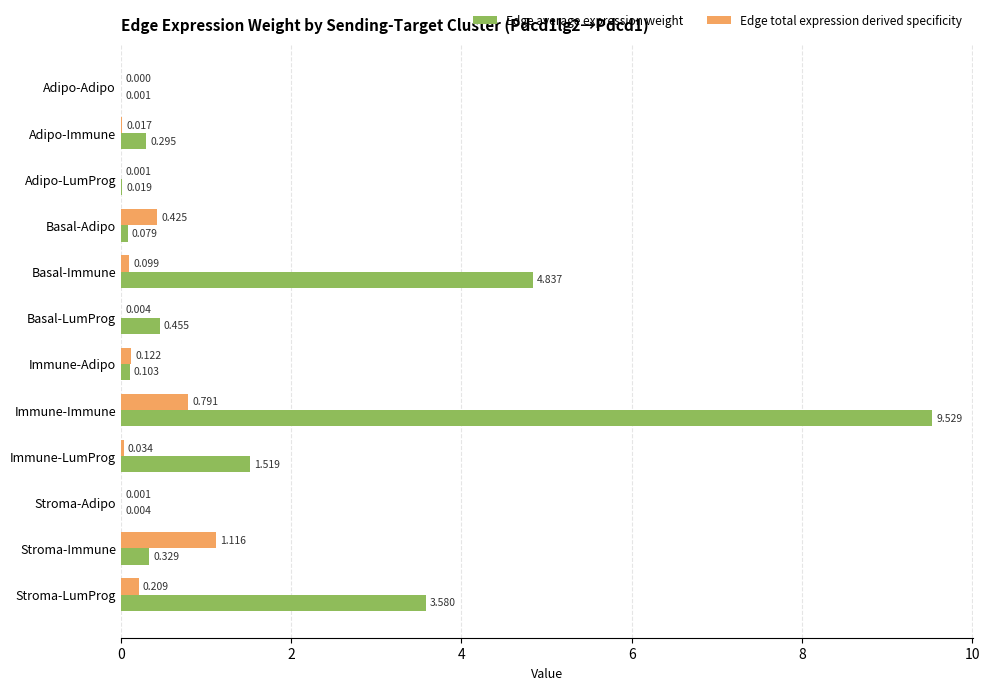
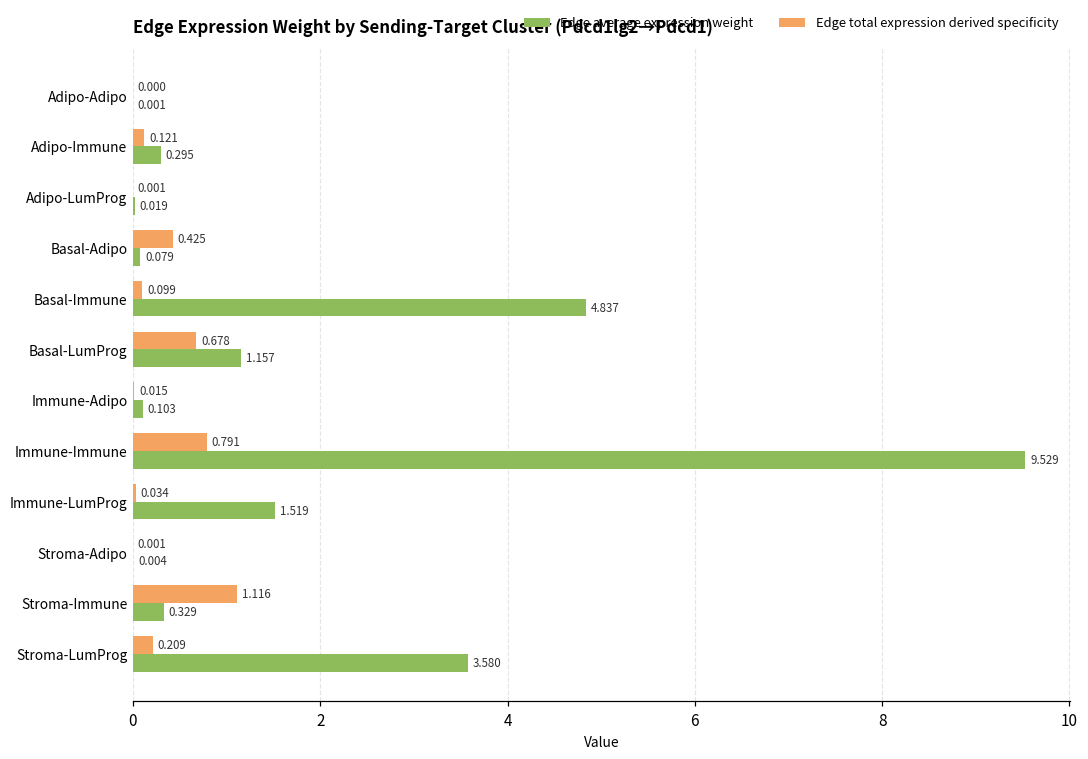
Edge total expression derived specificity, Adipo-Immune: 0.017 -> 0.121
Edge total expression derived specificity, Basal-LumProg: 0.004 -> 0.678
Edge average expression weight, Basal-LumProg: 0.455 -> 1.157
Edge total expression derived specificity, Immune-Adipo: 0.122 -> 0.015
